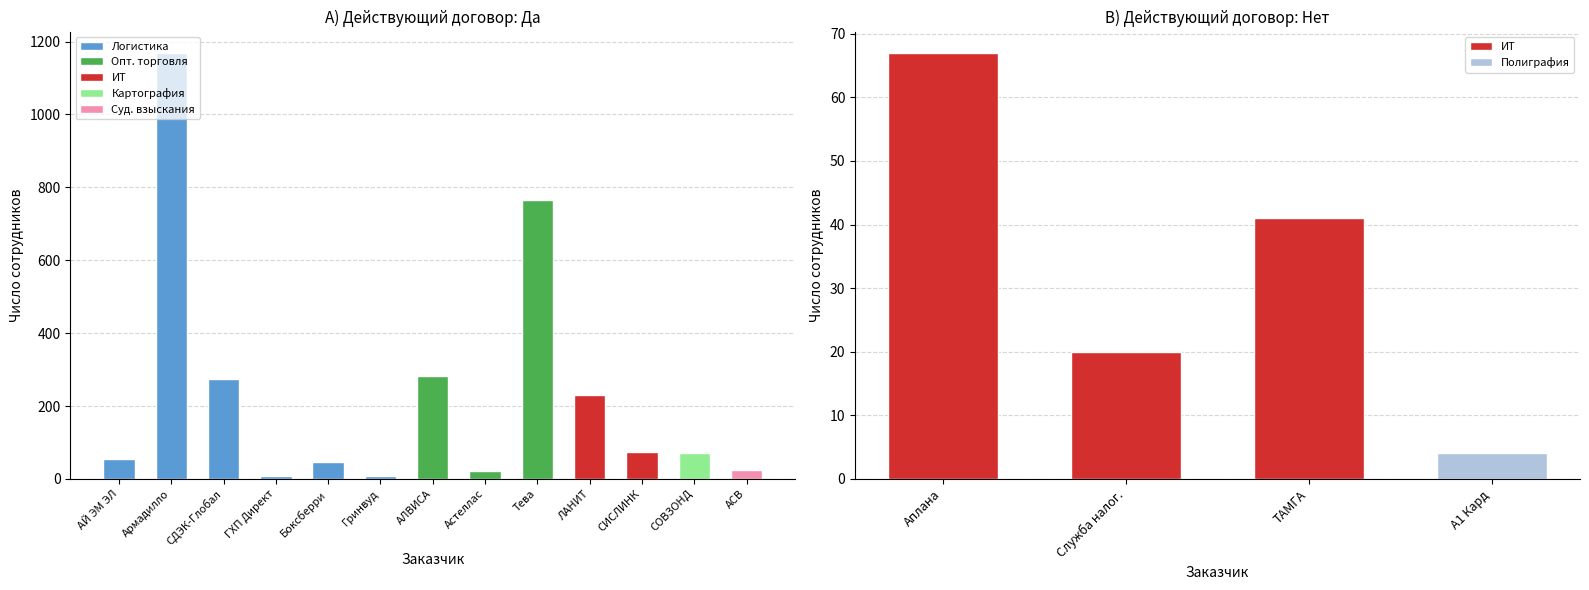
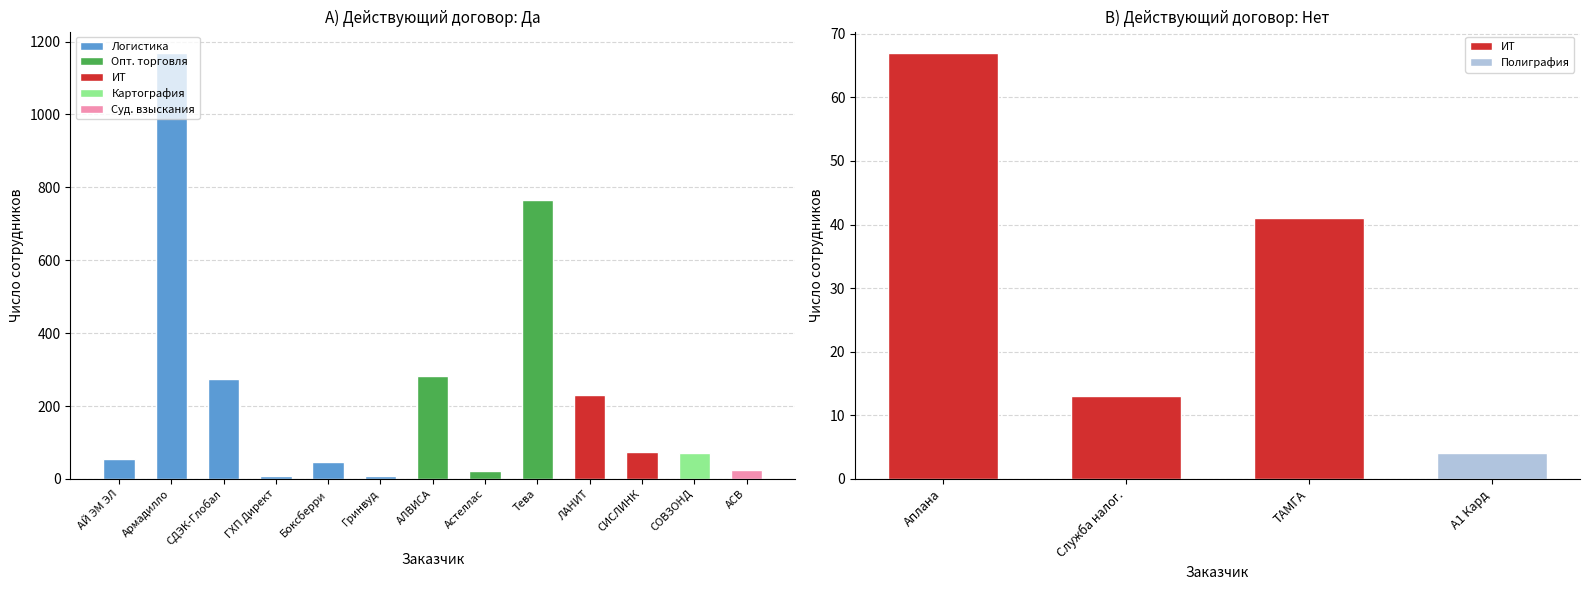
B) Действующий договор: Нет, Служба налог.: 20 -> 13
